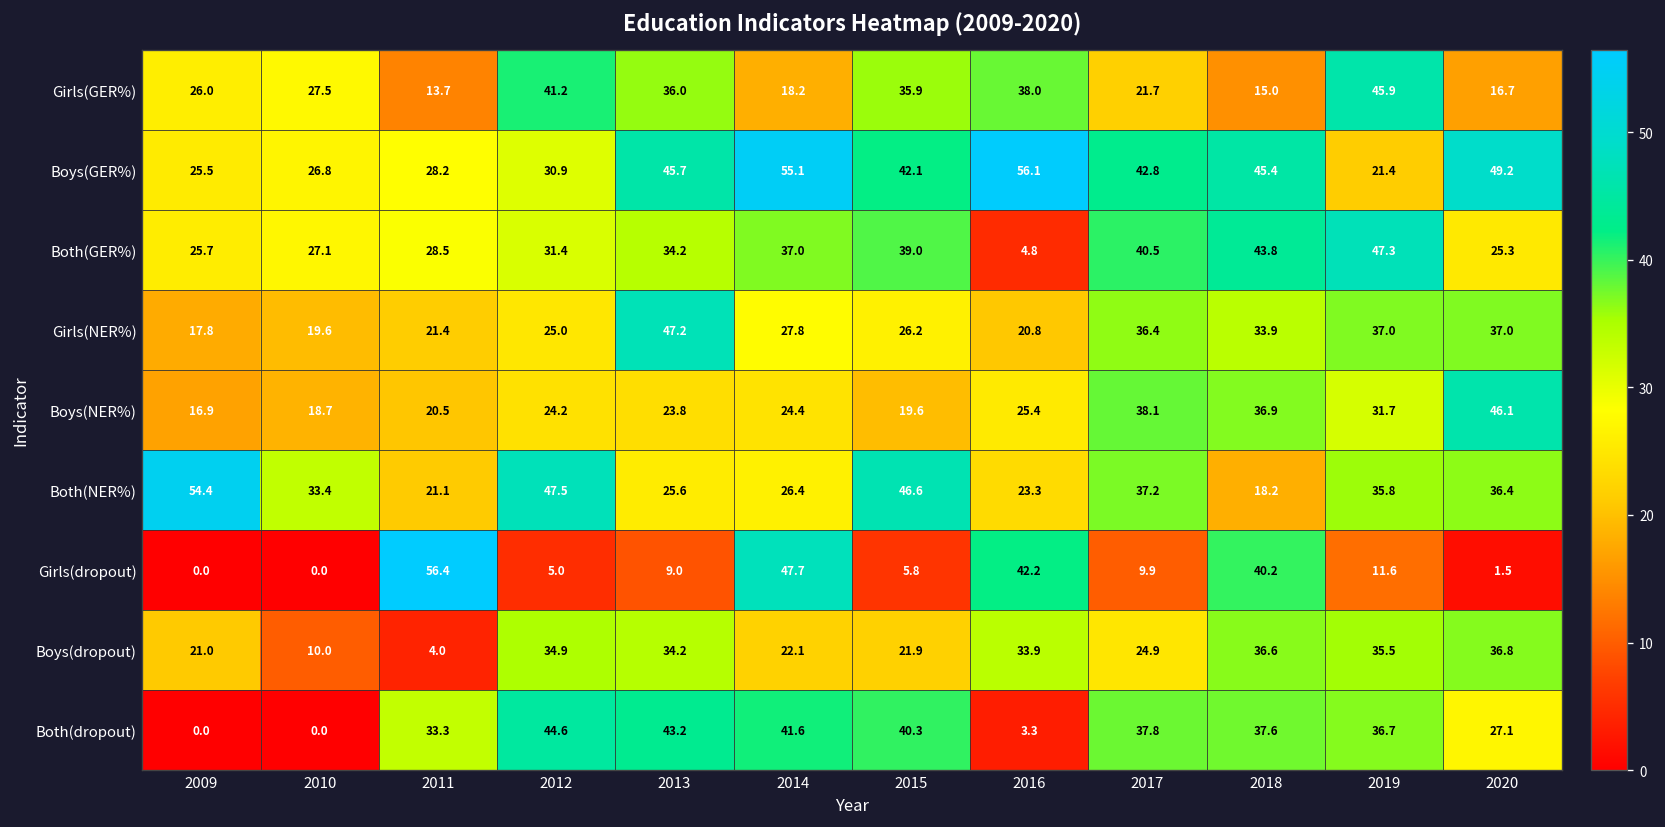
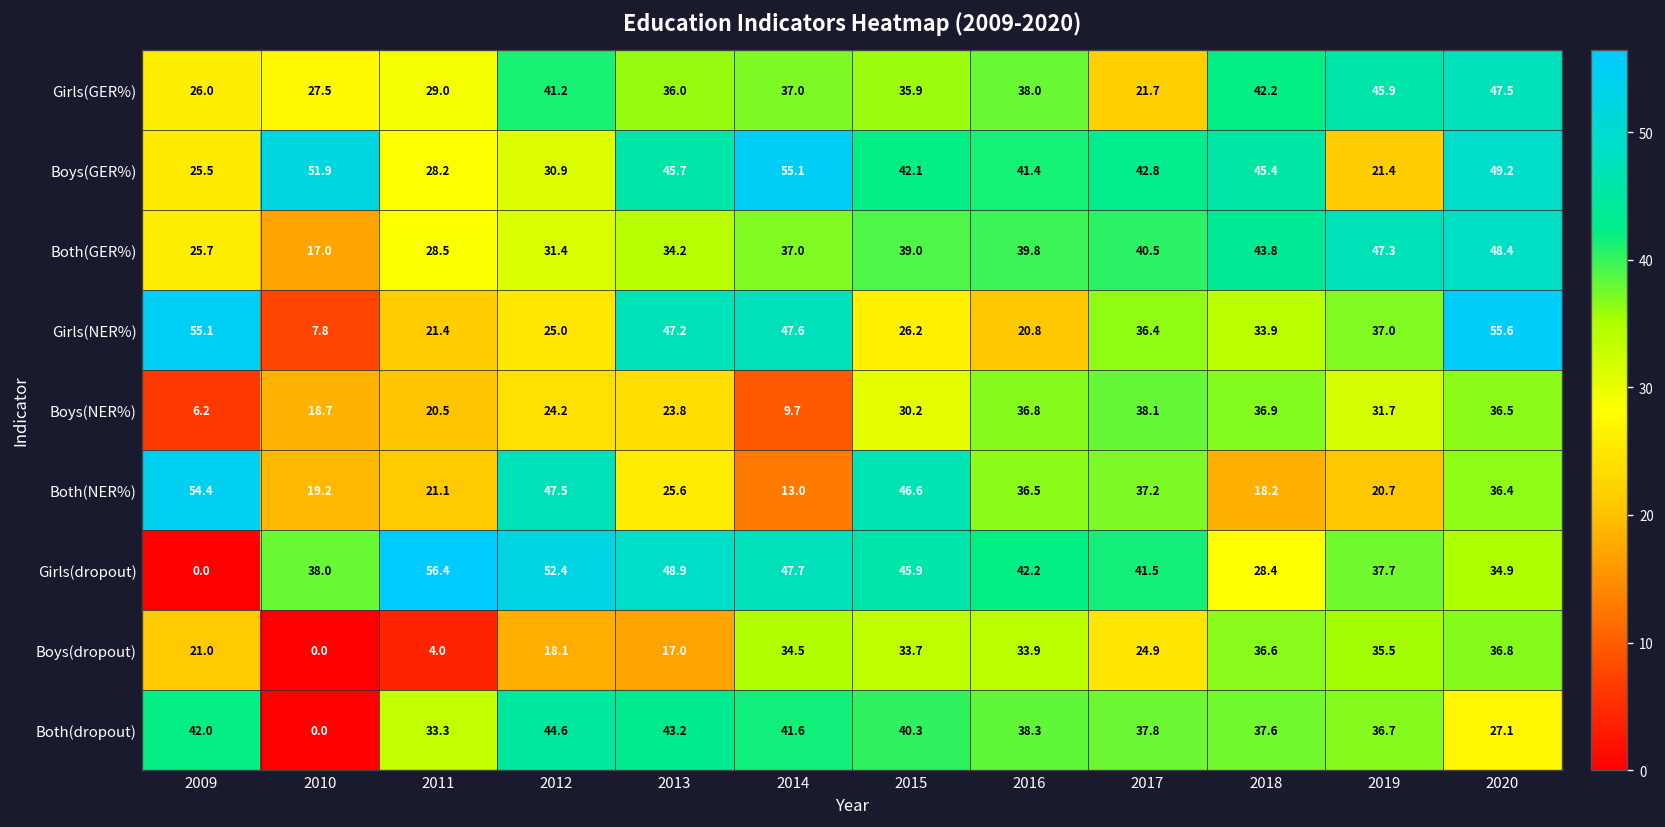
Girls(GER%), 2011: 13.7 -> 29.0
Girls(GER%), 2014: 18.2 -> 37.0
Girls(GER%), 2018: 15.0 -> 42.2
Girls(GER%), 2020: 16.7 -> 47.5
Boys(GER%), 2010: 26.8 -> 51.9
Boys(GER%), 2016: 56.1 -> 41.4
Both(GER%), 2010: 27.1 -> 17.0
Both(GER%), 2016: 4.8 -> 39.8
Both(GER%), 2020: 25.3 -> 48.4
Girls(NER%), 2009: 17.8 -> 55.1
Girls(NER%), 2010: 19.6 -> 7.8
Girls(NER%), 2014: 27.8 -> 47.6
Girls(NER%), 2020: 37.0 -> 55.6
Boys(NER%), 2009: 16.9 -> 6.2
Boys(NER%), 2014: 24.4 -> 9.7
Boys(NER%), 2015: 19.6 -> 30.2
Boys(NER%), 2016: 25.4 -> 36.8
Boys(NER%), 2020: 46.1 -> 36.5
Both(NER%), 2010: 33.4 -> 19.2
Both(NER%), 2014: 26.4 -> 13.0
Both(NER%), 2016: 23.3 -> 36.5
Both(NER%), 2019: 35.8 -> 20.7
Girls(dropout), 2010: 0.0 -> 38.0
Girls(dropout), 2012: 5.0 -> 52.4
Girls(dropout), 2013: 9.0 -> 48.9
Girls(dropout), 2015: 5.8 -> 45.9
Girls(dropout), 2017: 9.9 -> 41.5
Girls(dropout), 2018: 40.2 -> 28.4
Girls(dropout), 2019: 11.6 -> 37.7
Girls(dropout), 2020: 1.5 -> 34.9
Boys(dropout), 2010: 10.0 -> 0.0
Boys(dropout), 2012: 34.9 -> 18.1
Boys(dropout), 2013: 34.2 -> 17.0
Boys(dropout), 2014: 22.1 -> 34.5
Boys(dropout), 2015: 21.9 -> 33.7
Both(dropout), 2009: 0.0 -> 42.0
Both(dropout), 2016: 3.3 -> 38.3
